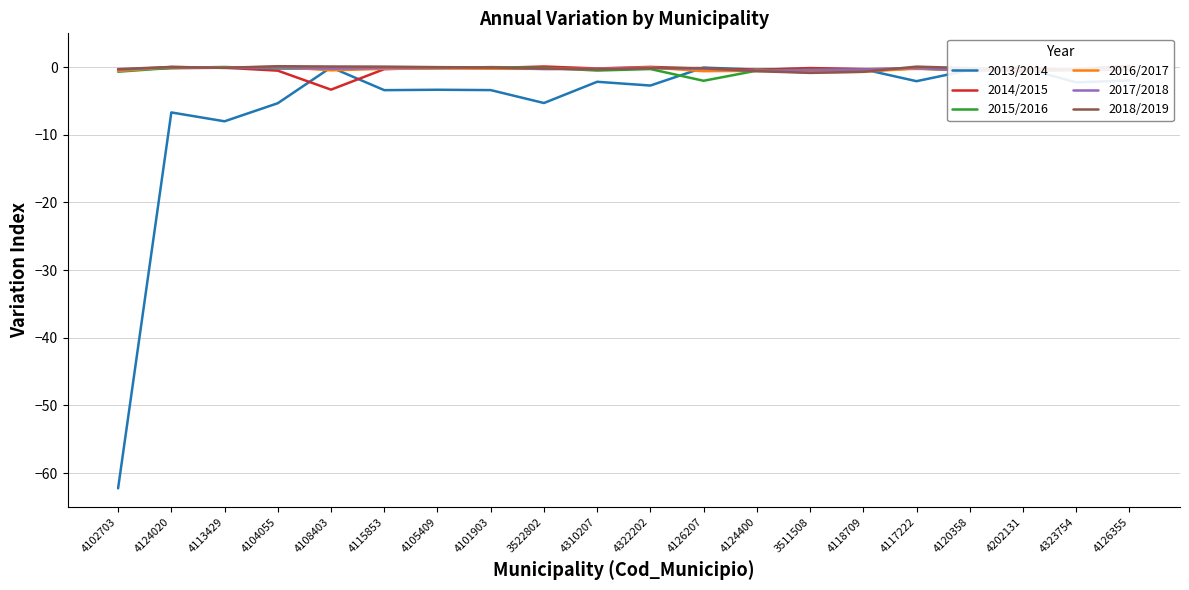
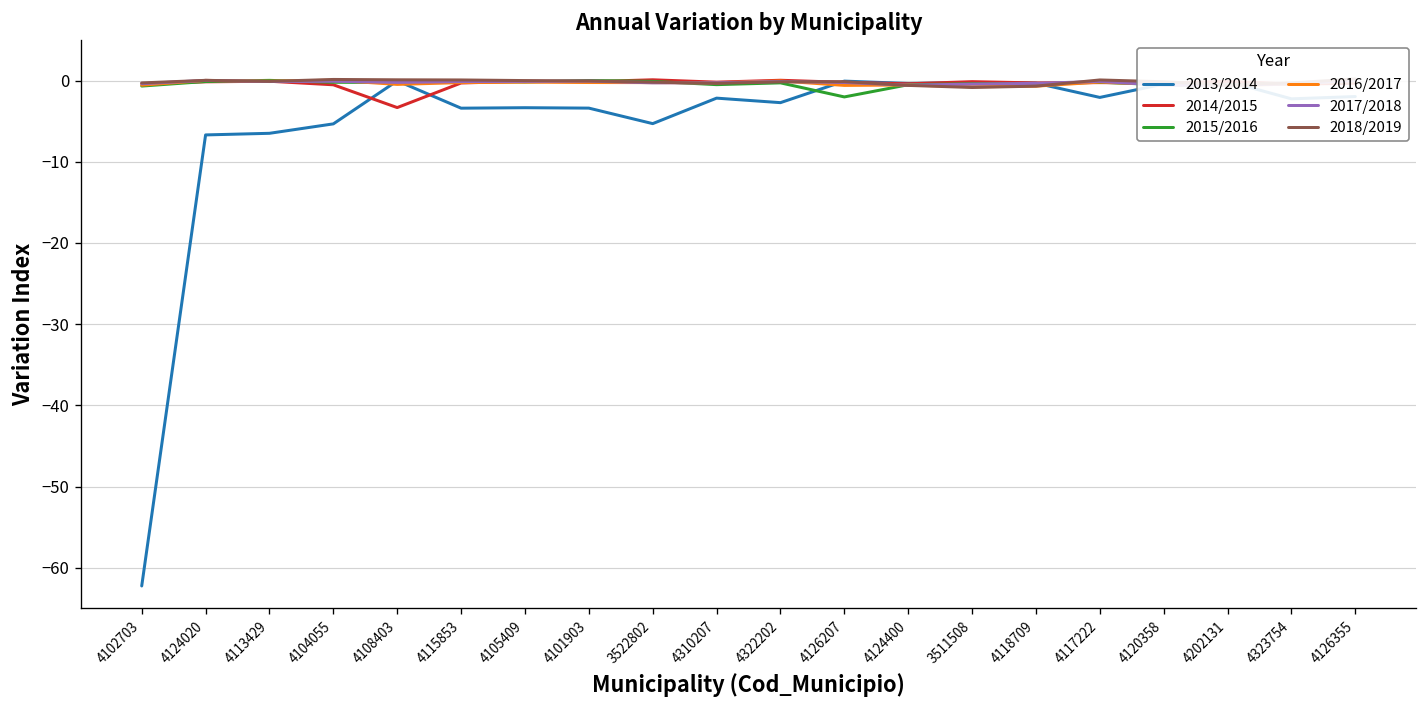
2013/2014, 4113429: -8 -> -6
